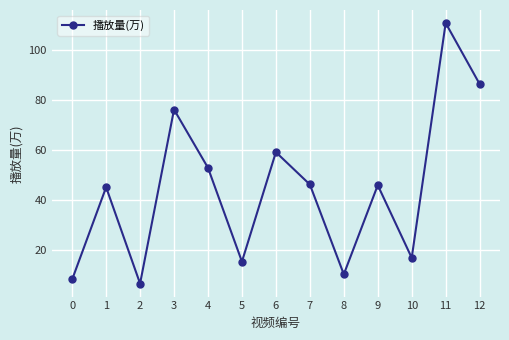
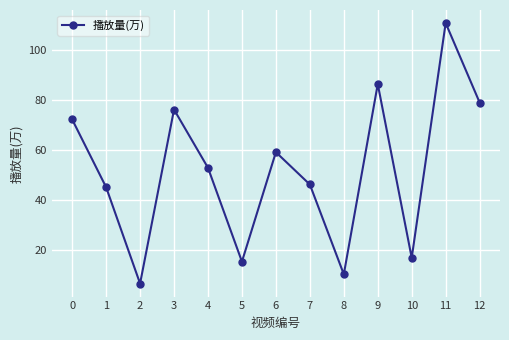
0: 8 -> 72
9: 46 -> 87
12: 87 -> 79
